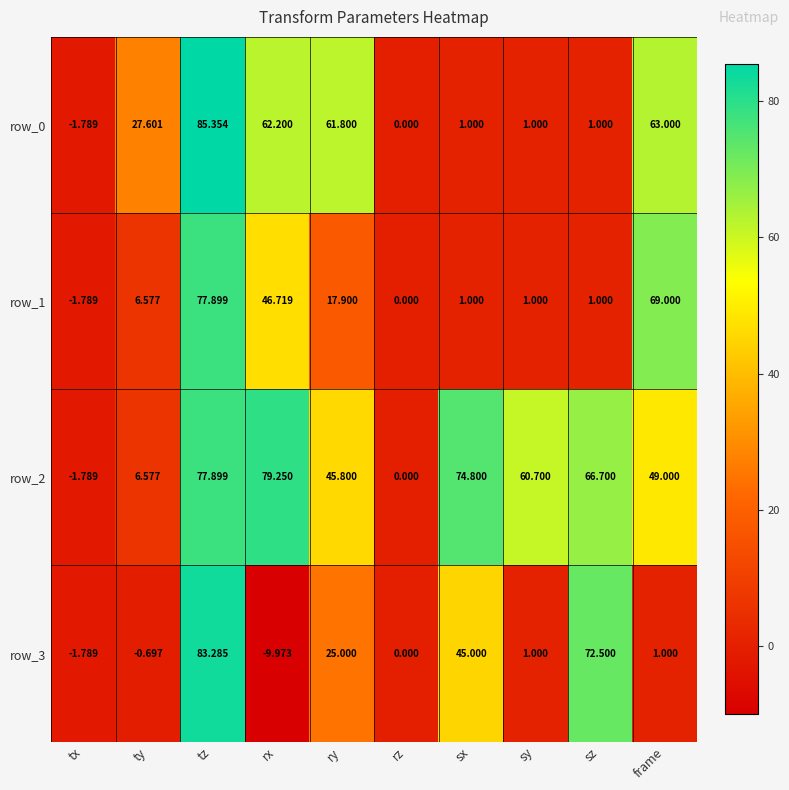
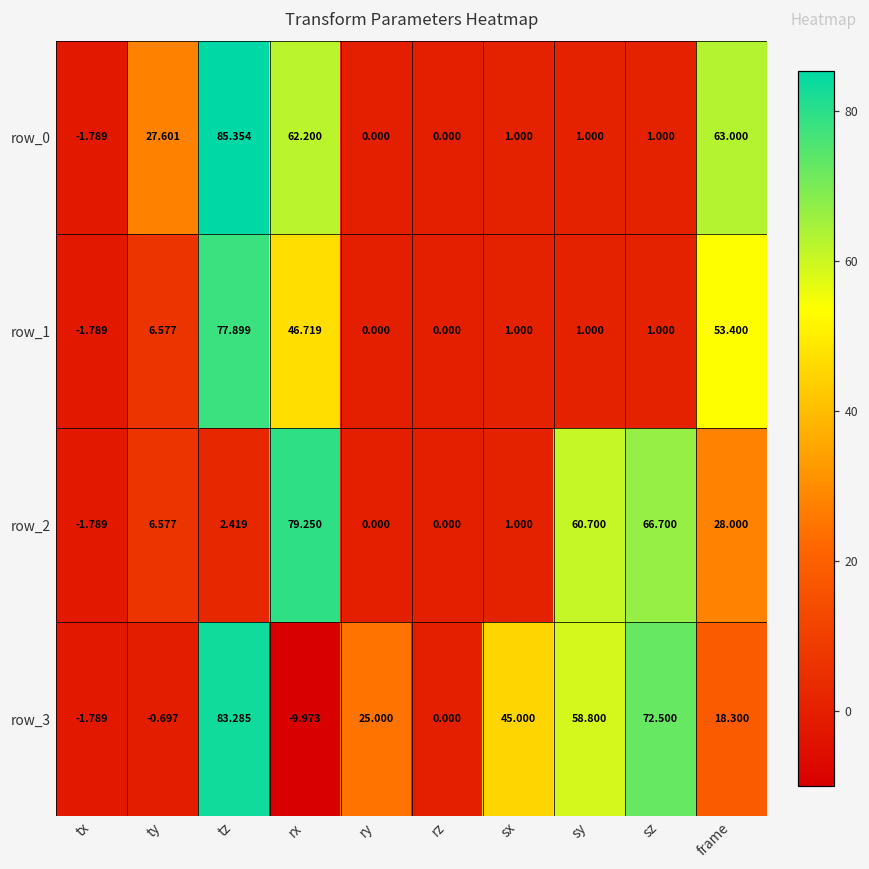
row_0, ry: 61.800 -> 0.000
row_1, ry: 17.900 -> 0.000
row_1, frame: 69.000 -> 53.400
row_2, tz: 77.899 -> 2.419
row_2, ry: 45.800 -> 0.000
row_2, sx: 74.800 -> 1.000
row_2, frame: 49.000 -> 28.000
row_3, sy: 1.000 -> 58.800
row_3, frame: 1.000 -> 18.300
